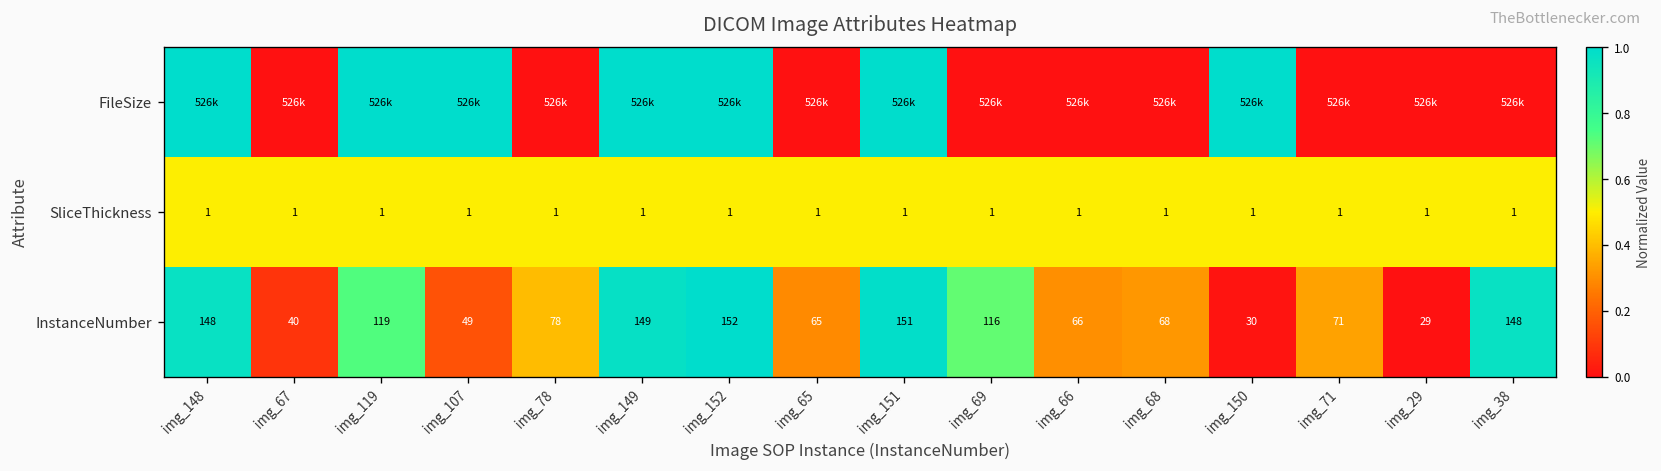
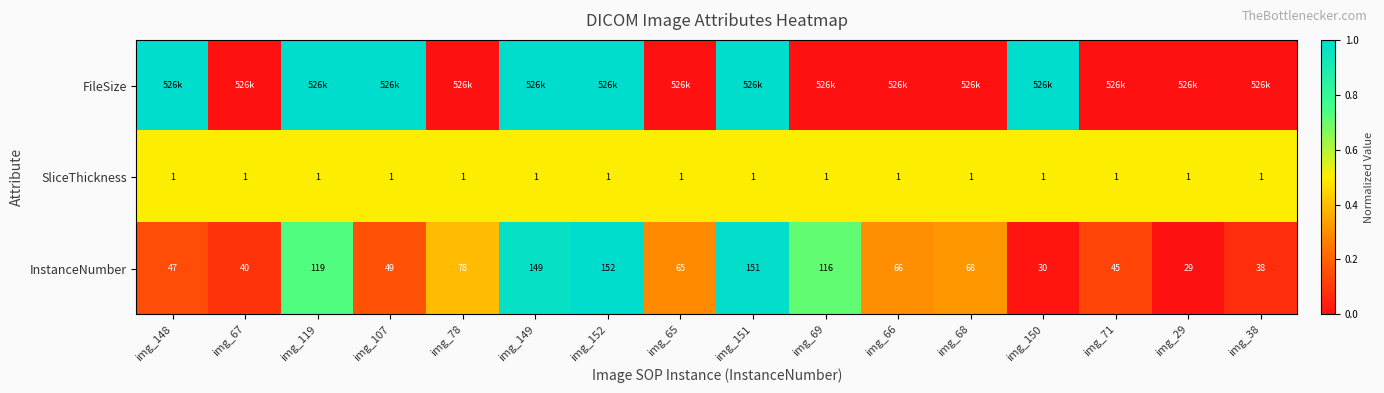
InstanceNumber, img_148: 148 -> 47
InstanceNumber, img_71: 71 -> 45
InstanceNumber, img_38: 148 -> 38
